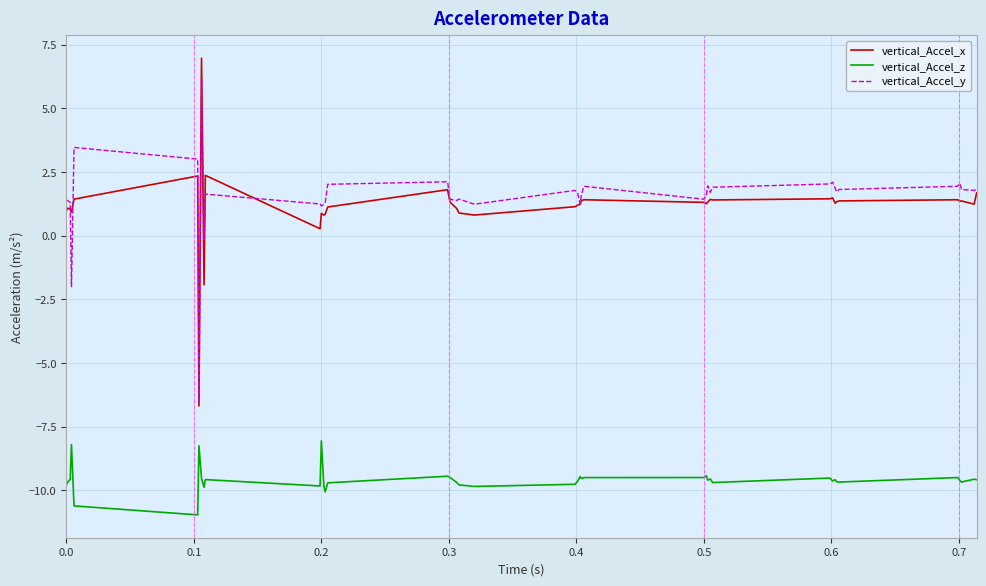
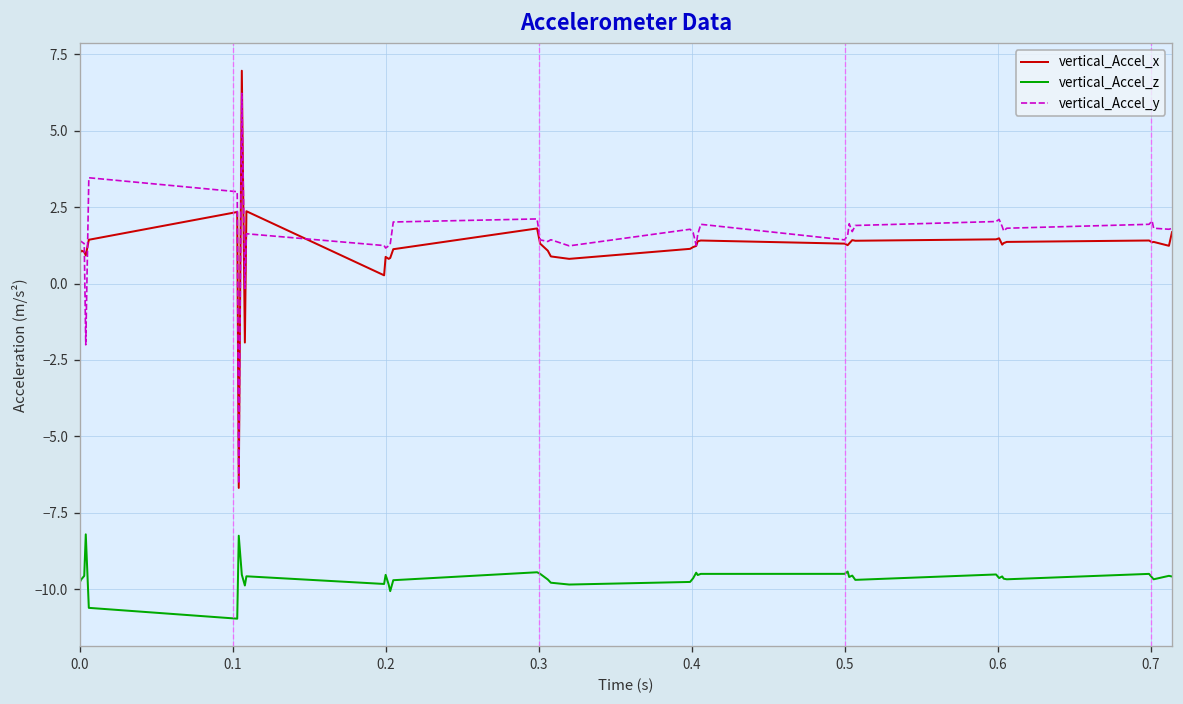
vertical_Accel_z, 0.2: -8.1 -> -9.5
